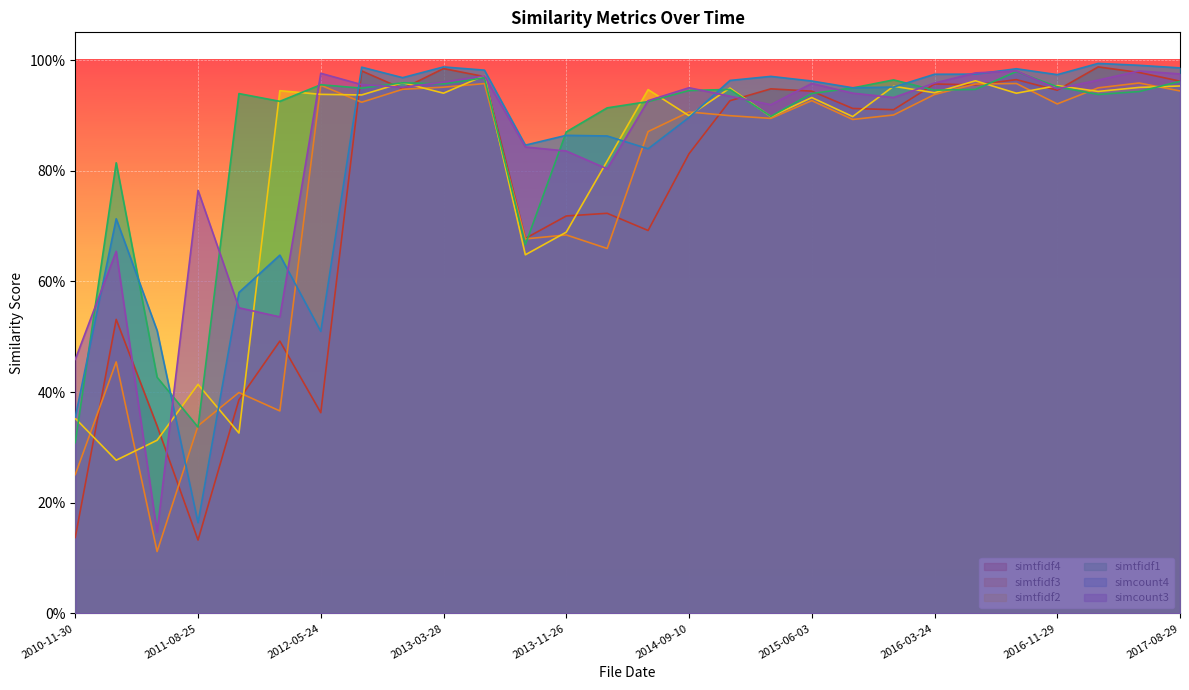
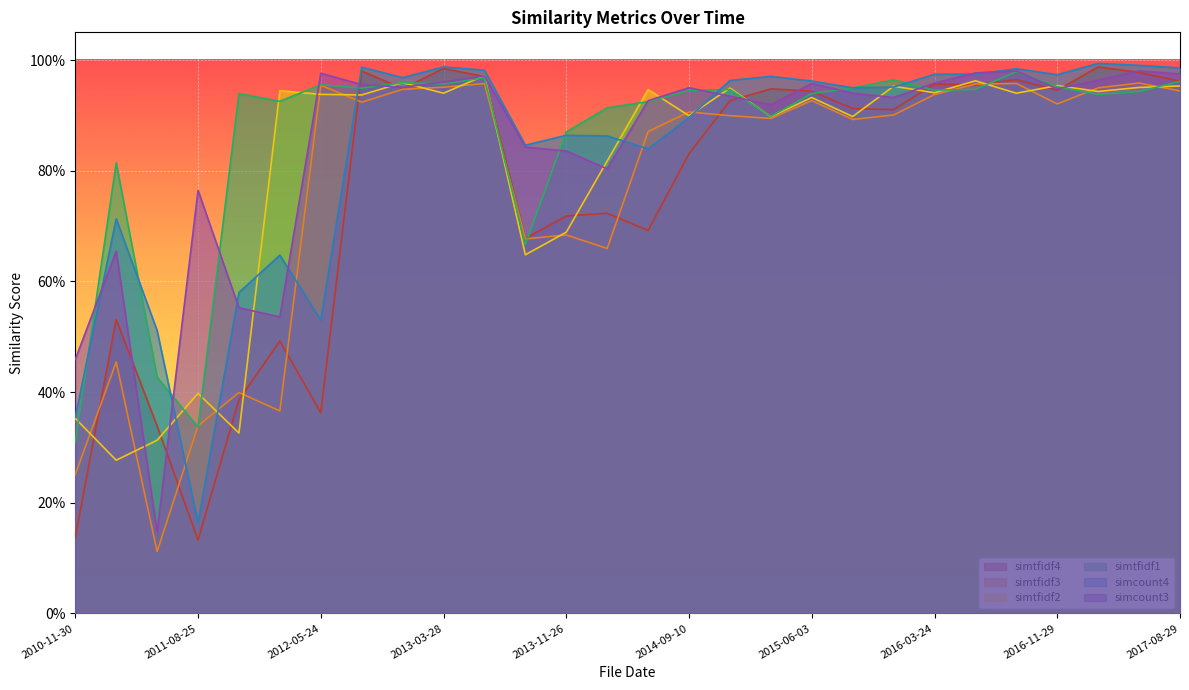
simtfidf2, 2011-08-25: 41% -> 40%
simcount4, 2012-05-24: 51% -> 53%
